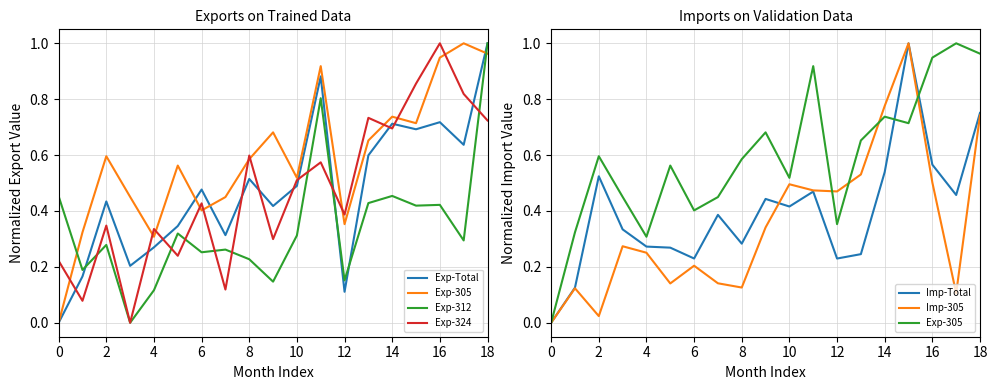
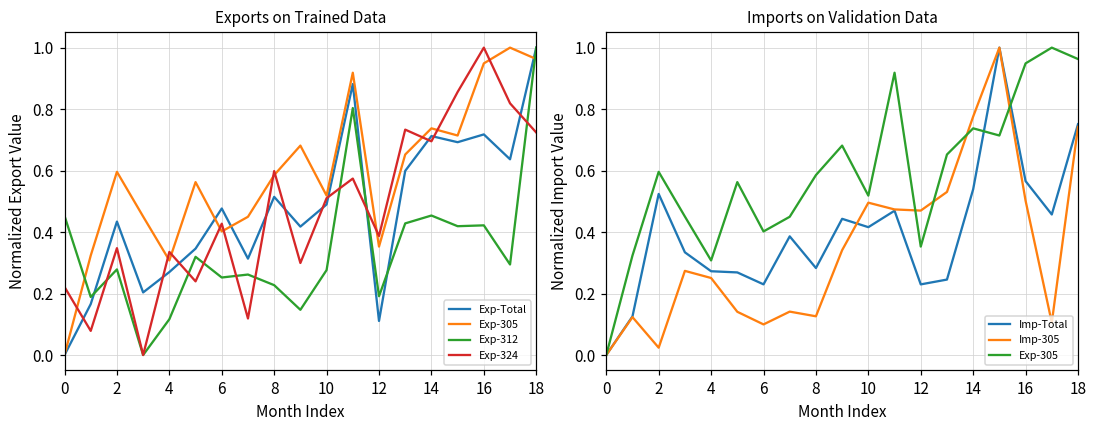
Exports on Trained Data, Exp-312, 10: 0.31 -> 0.28
Exports on Trained Data, Exp-312, 12: 0.15 -> 0.19
Imports on Validation Data, Imp-305, 6: 0.20 -> 0.10
